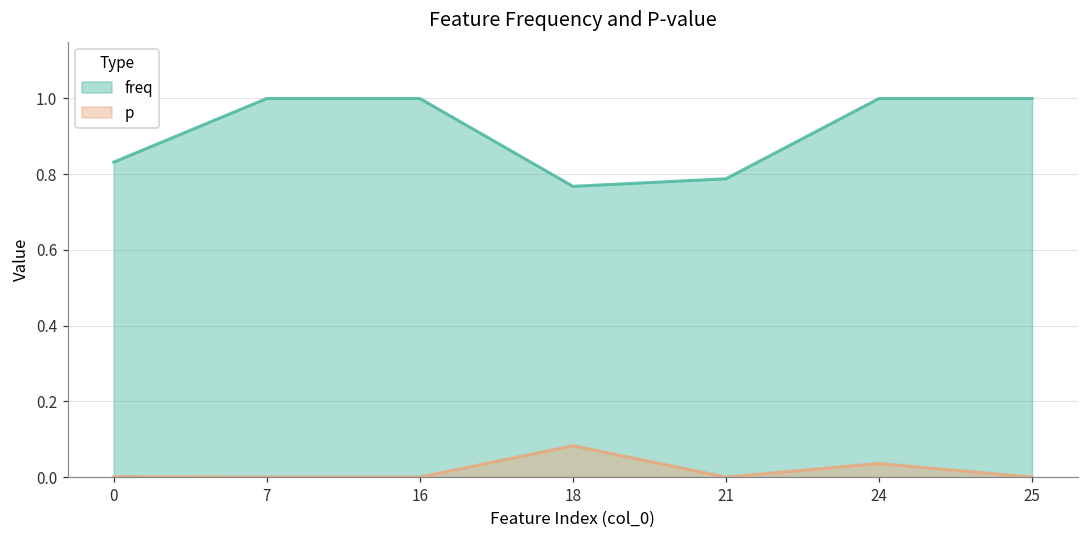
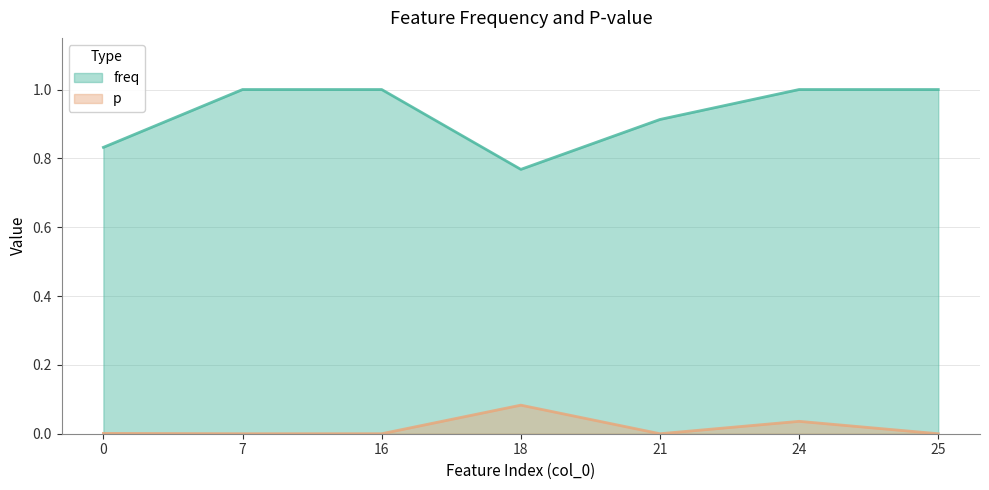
freq, 21: 0.79 -> 0.91
